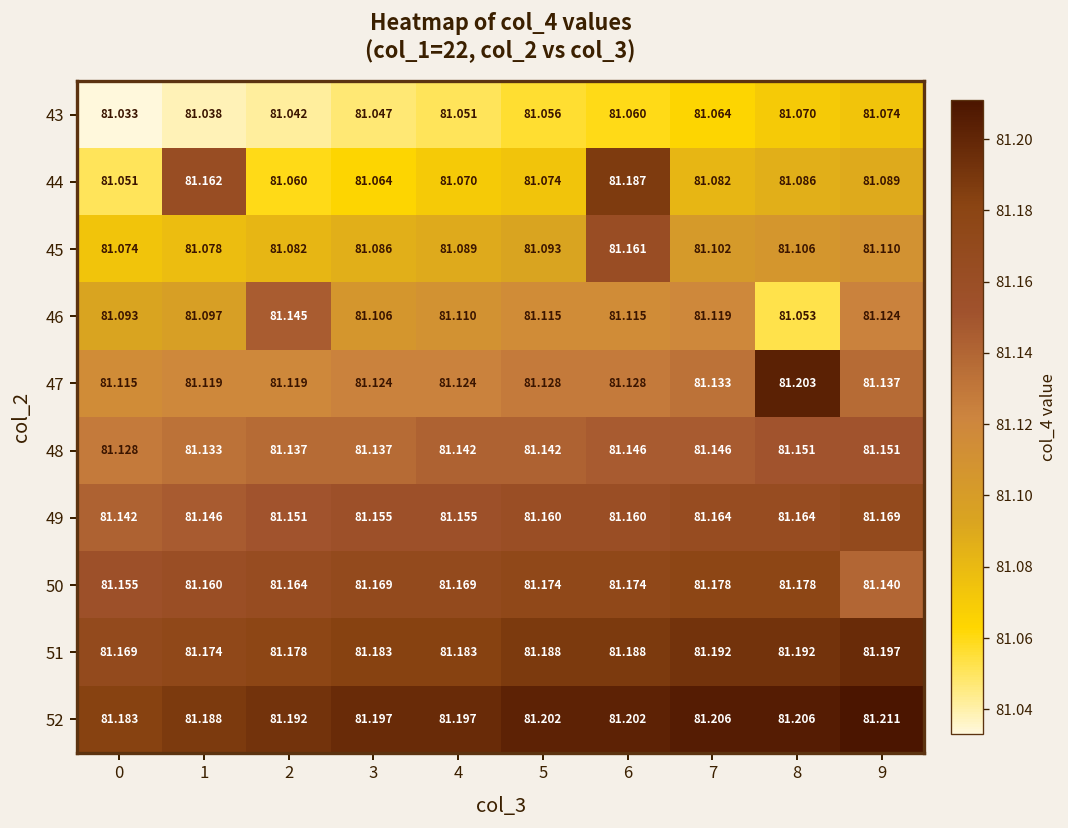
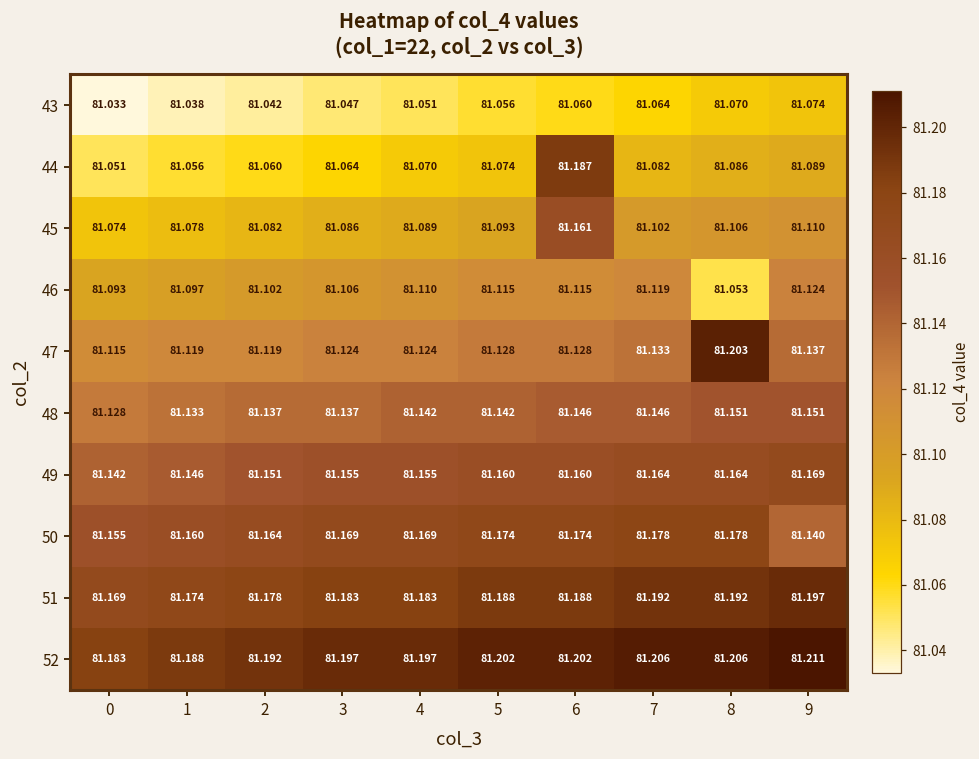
44, 1: 81.162 -> 81.056
46, 2: 81.145 -> 81.102
